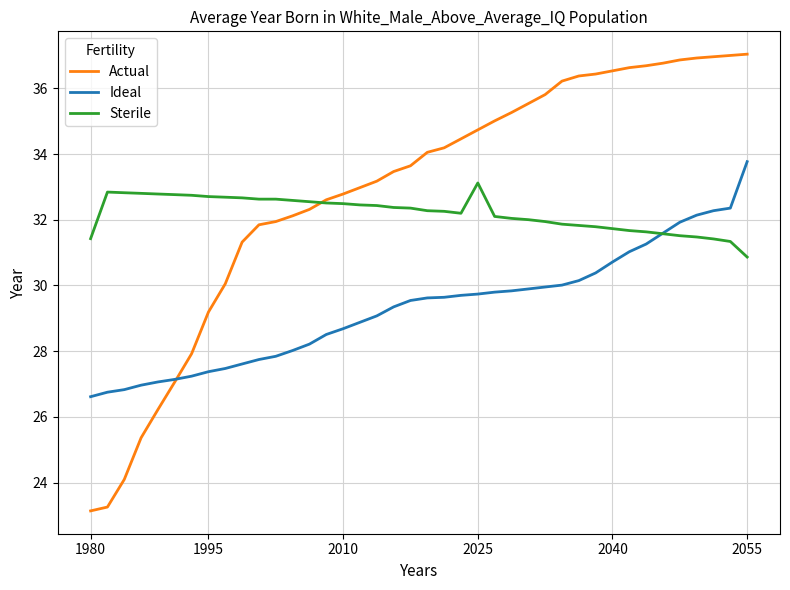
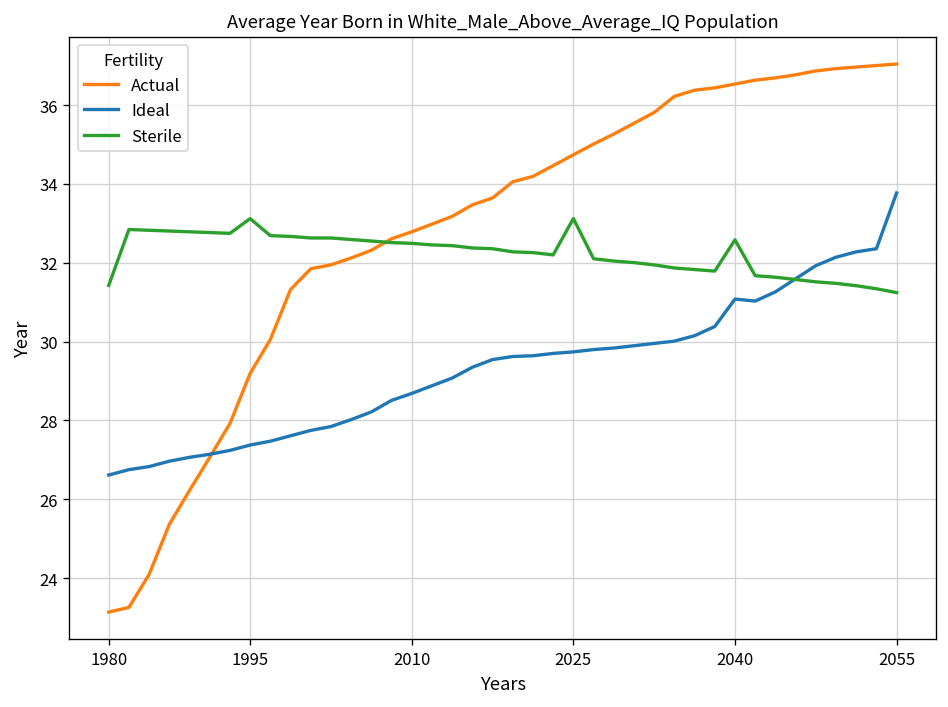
Sterile, 1995: 32.7 -> 33.1
Ideal, 2040: 30.7 -> 31.1
Sterile, 2040: 31.7 -> 32.6
Sterile, 2055: 30.9 -> 31.2
